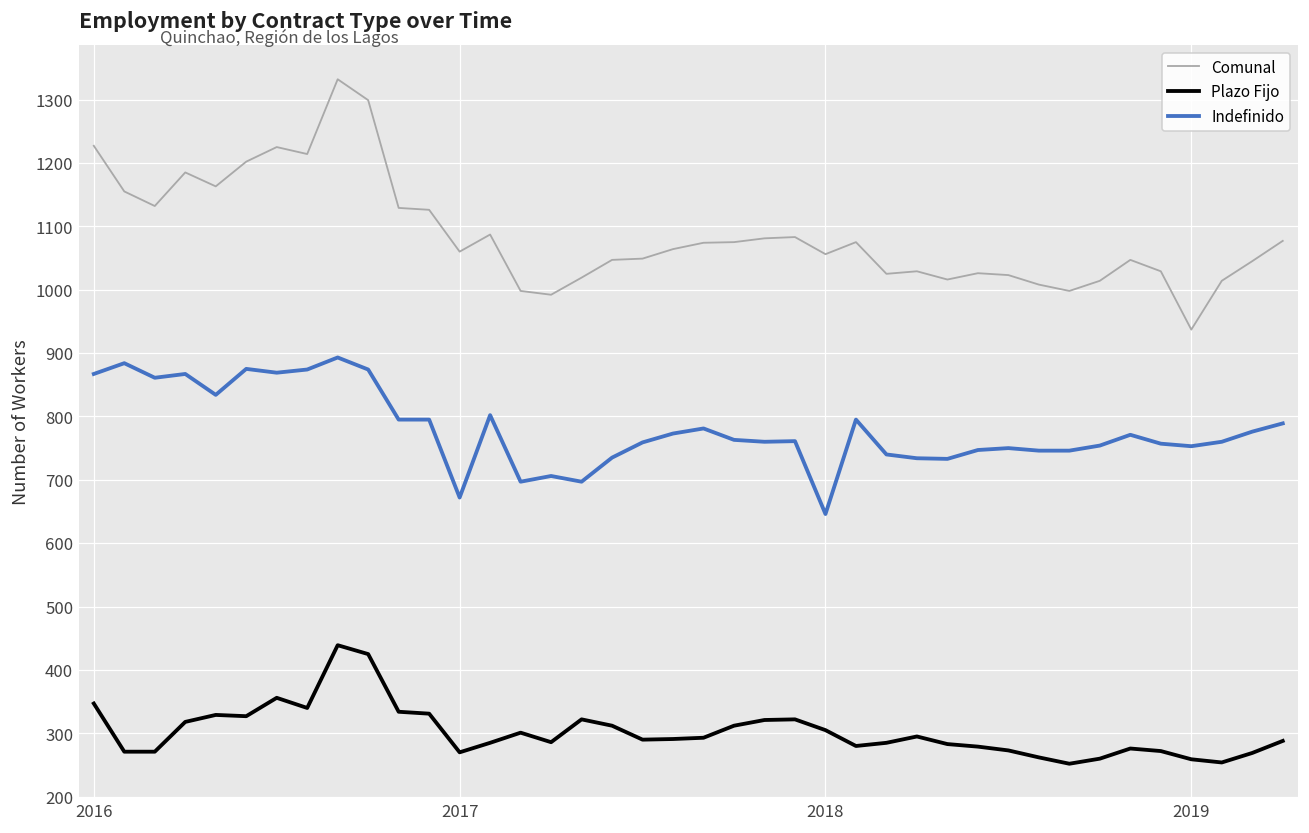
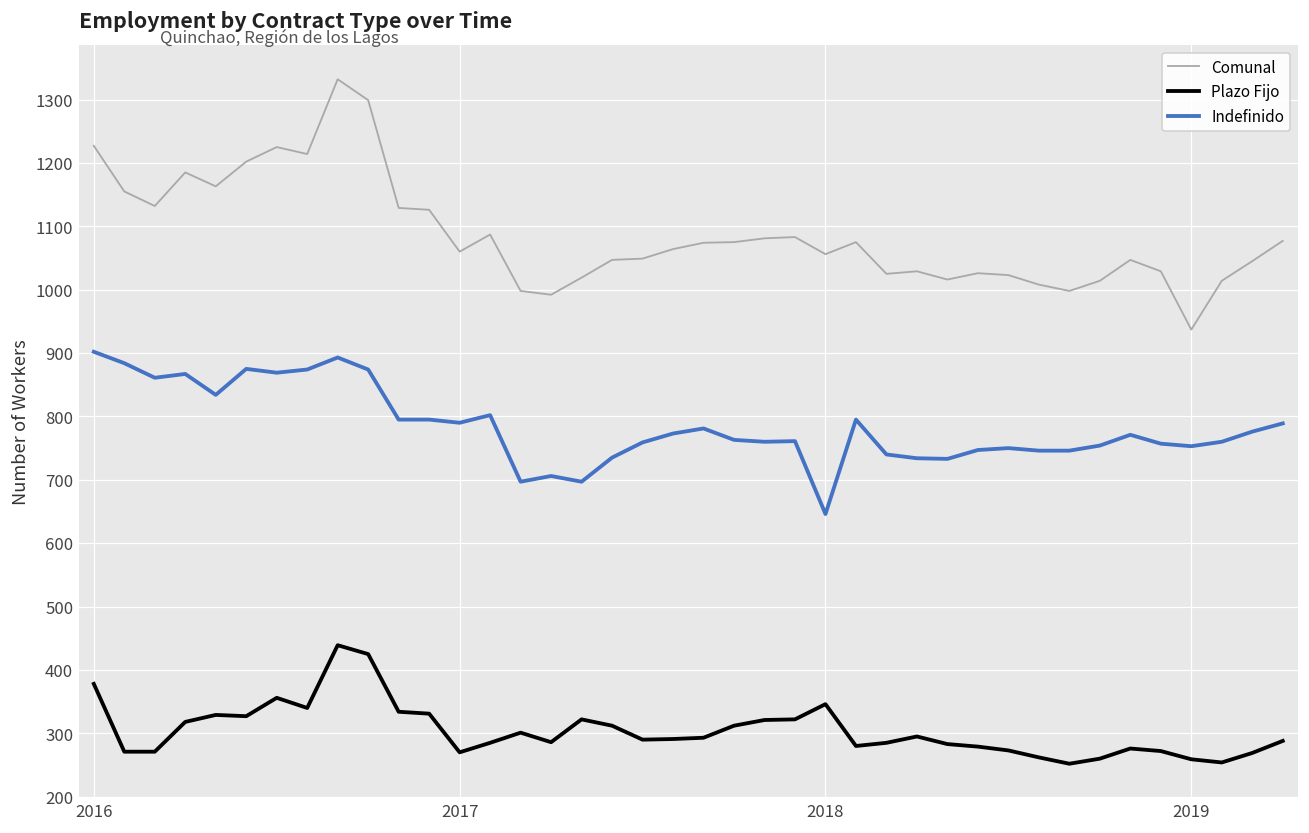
Plazo Fijo, 2016: 350 -> 380
Indefinido, 2016: 870 -> 900
Indefinido, 2017: 670 -> 790
Plazo Fijo, 2018: 310 -> 350
